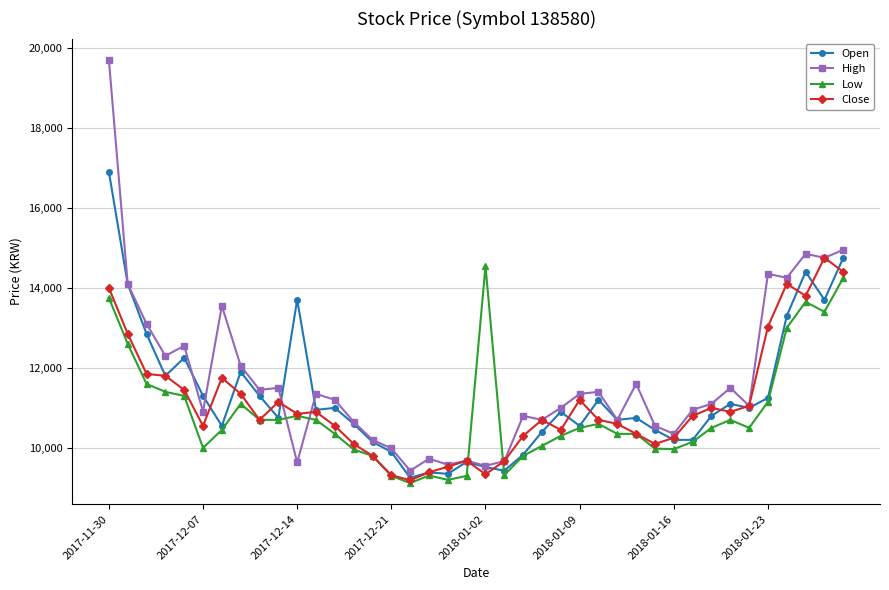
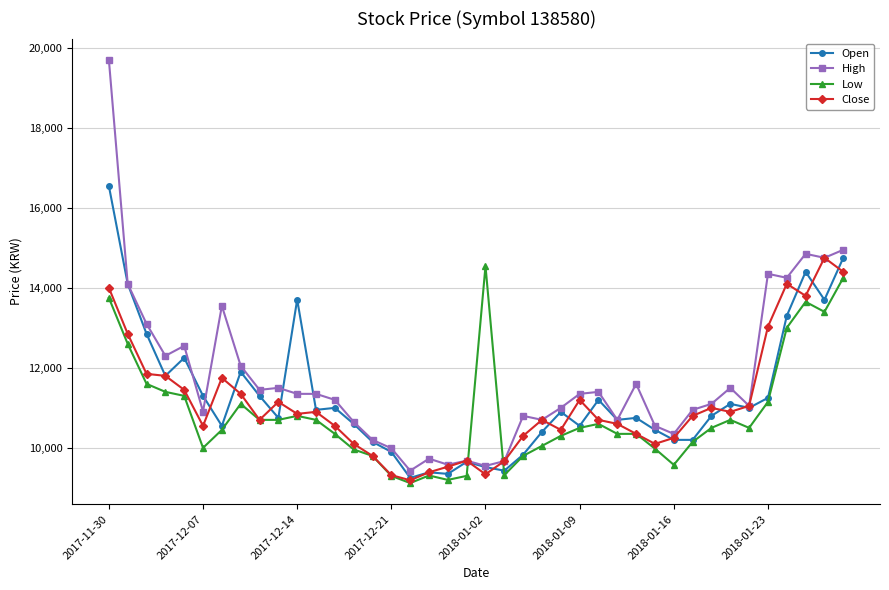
Open, 2017-11-30: 16,900 -> 16,500
High, 2017-12-14: 9,600 -> 11,400
Low, 2018-01-16: 10,000 -> 9,600
